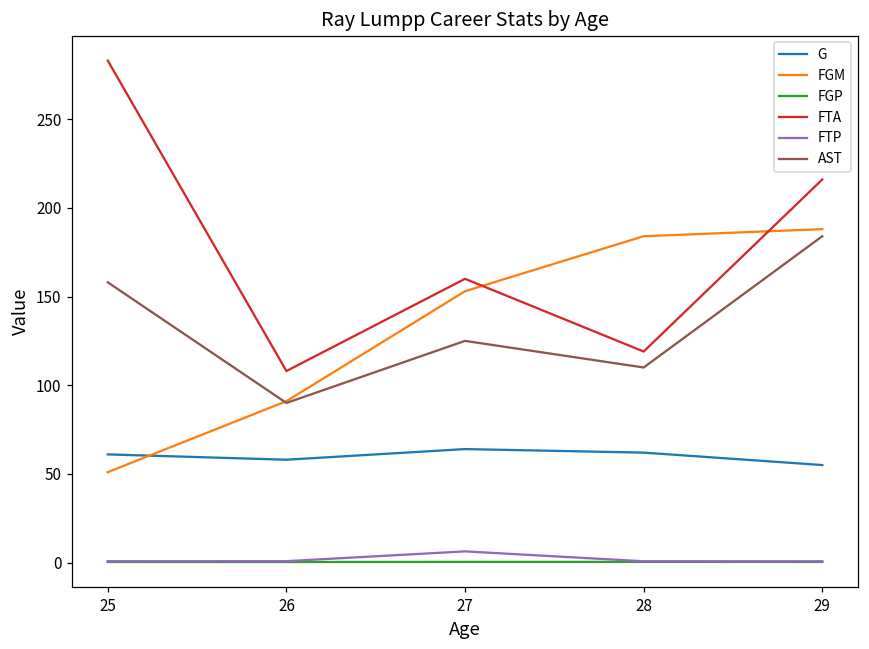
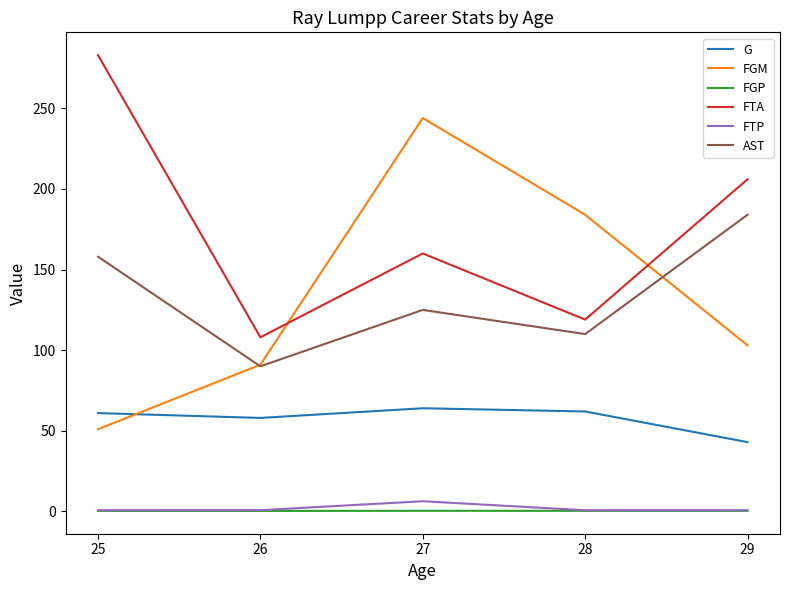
FGM, 27: 153 -> 244
G, 29: 55 -> 43
FGM, 29: 188 -> 103
FTA, 29: 216 -> 206
